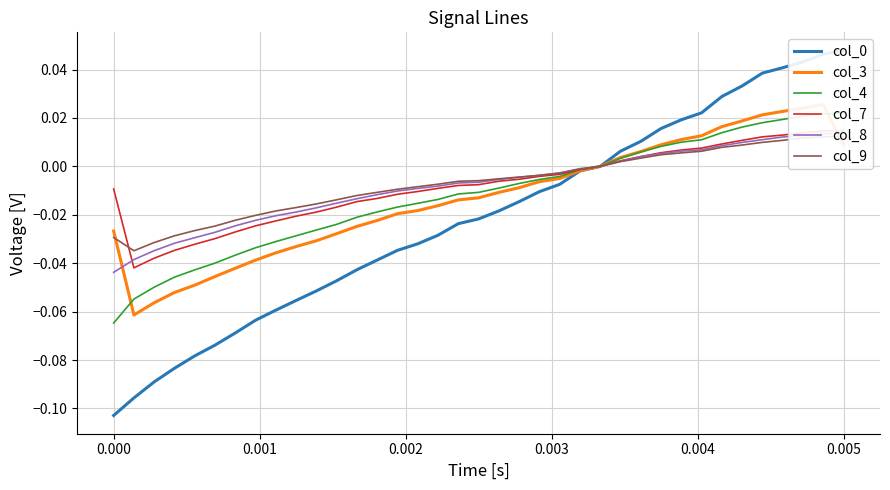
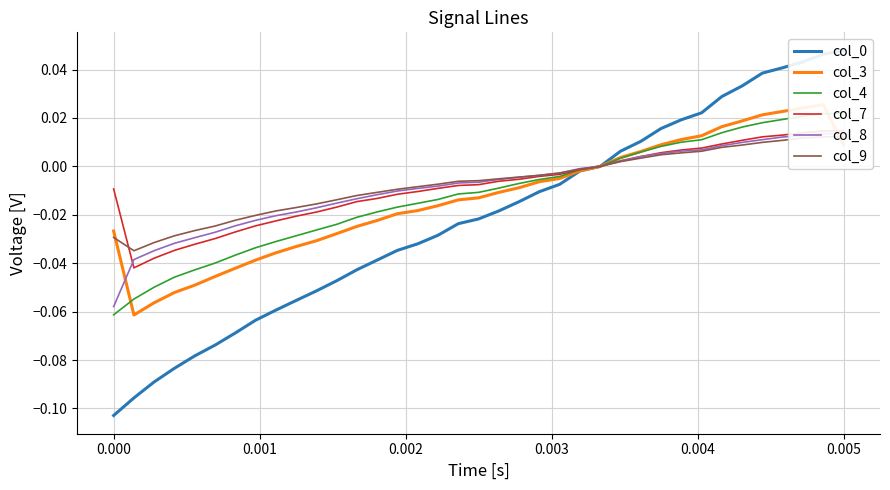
col_4, 0.000: -0.065 -> -0.061
col_8, 0.000: -0.044 -> -0.058
